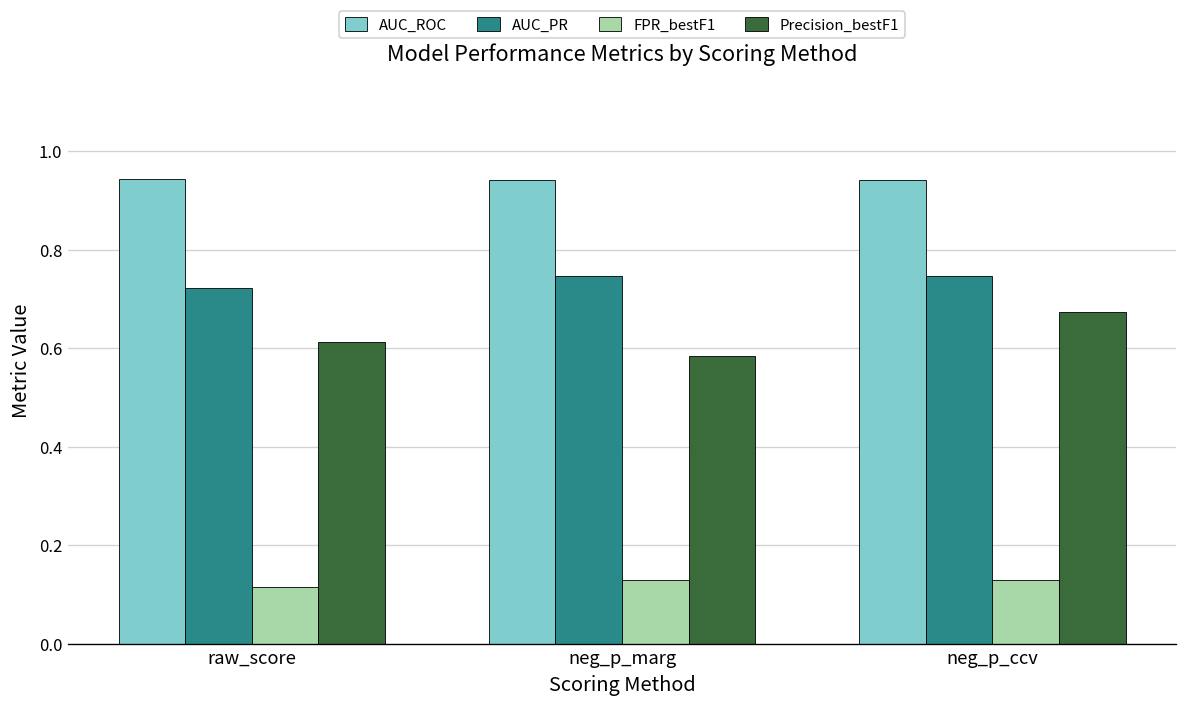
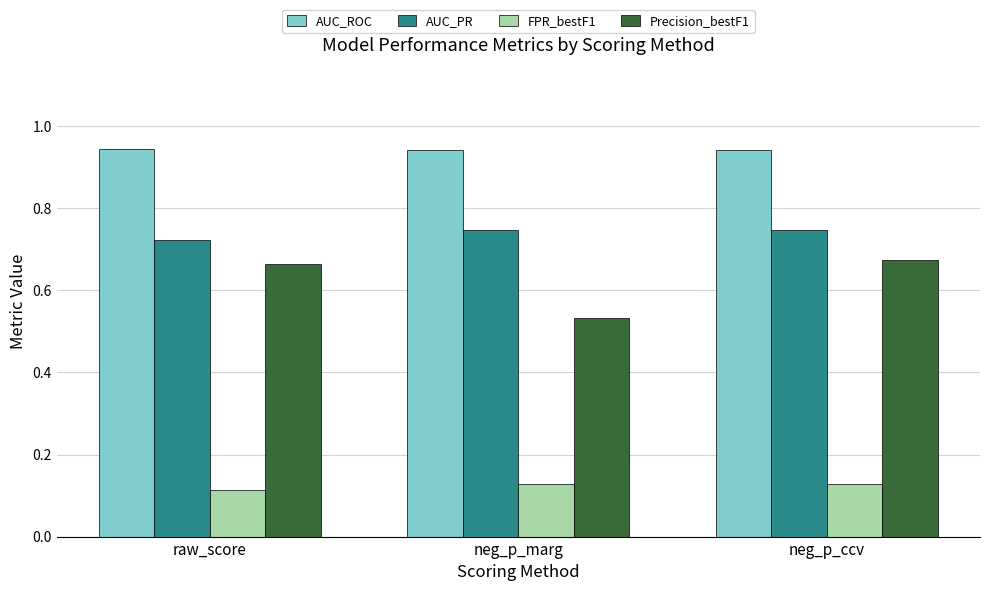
Precision_bestF1, raw_score: 0.61 -> 0.66
Precision_bestF1, neg_p_marg: 0.59 -> 0.53
